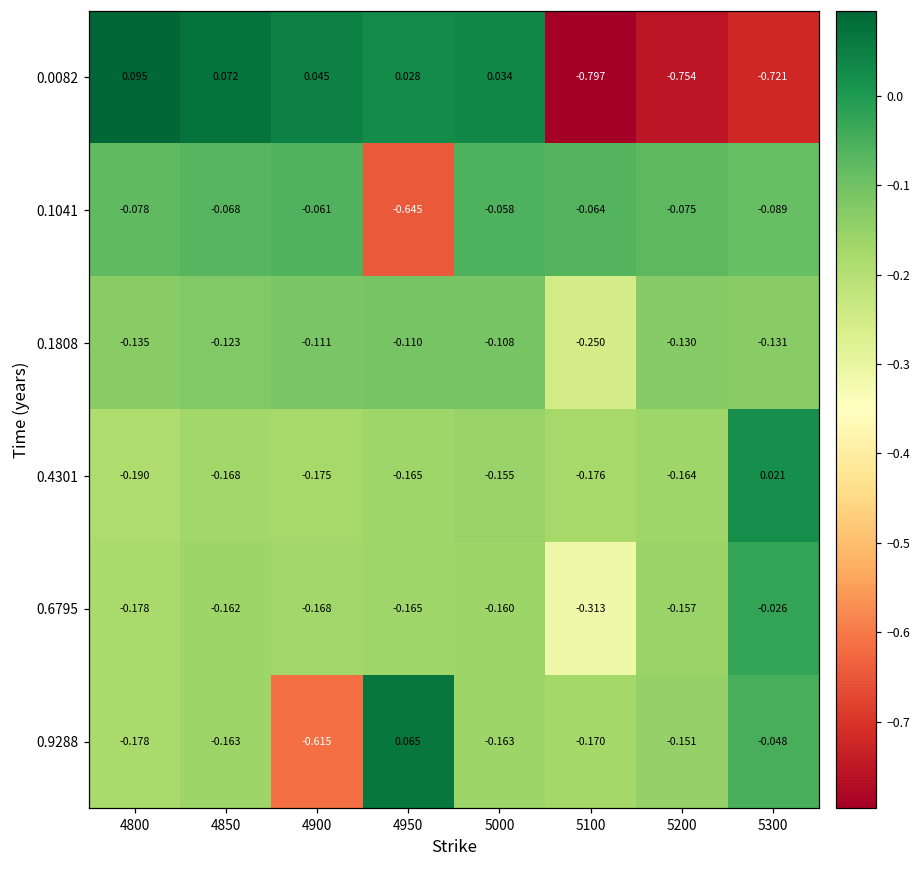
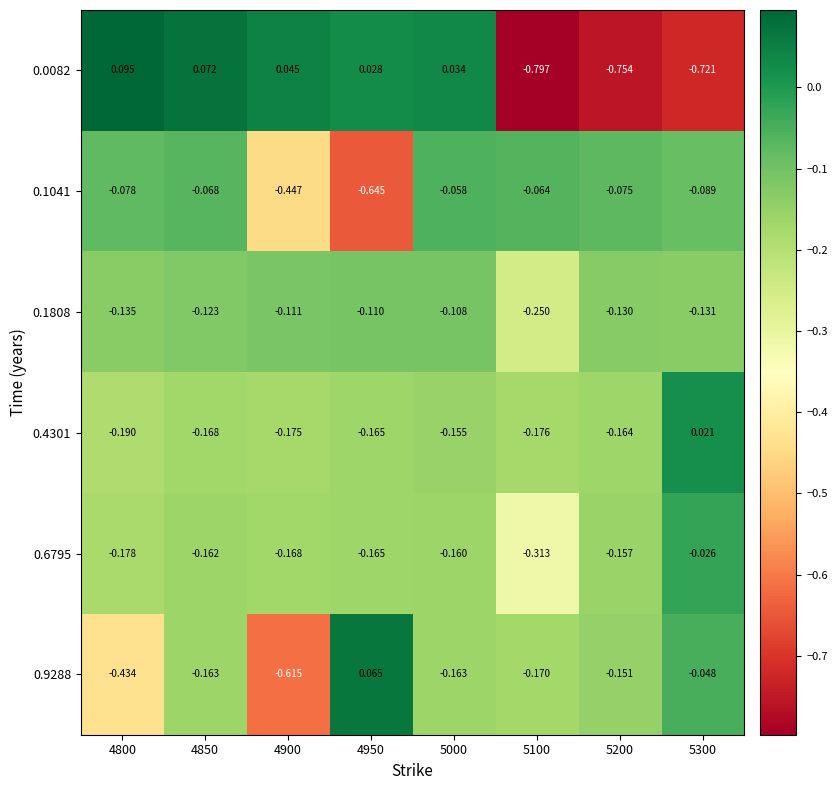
0.1041, 4900: -0.061 -> -0.447
0.9288, 4800: -0.178 -> -0.434
